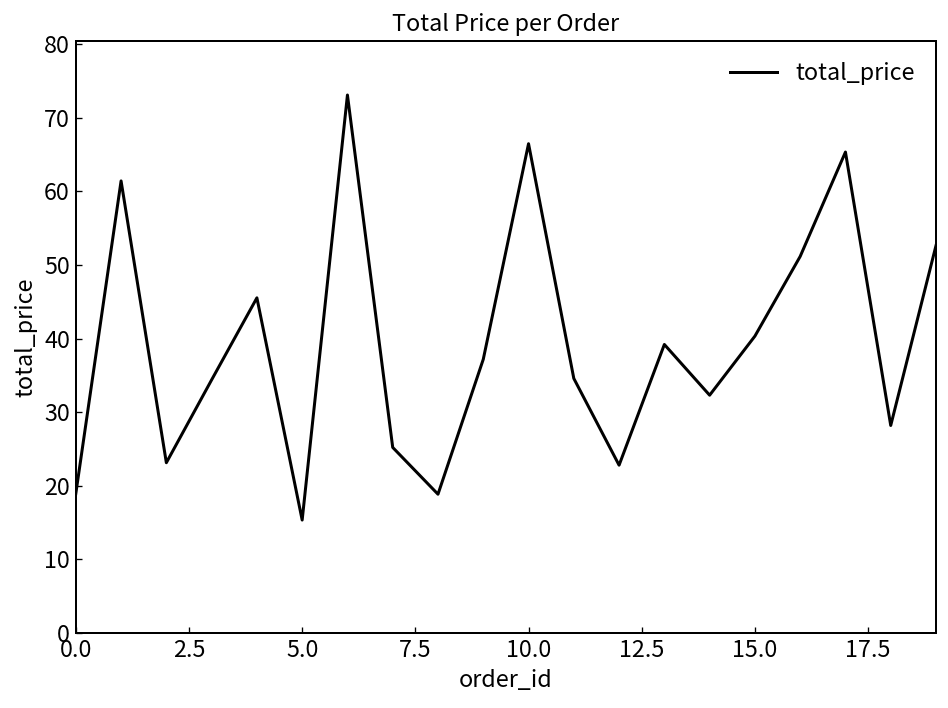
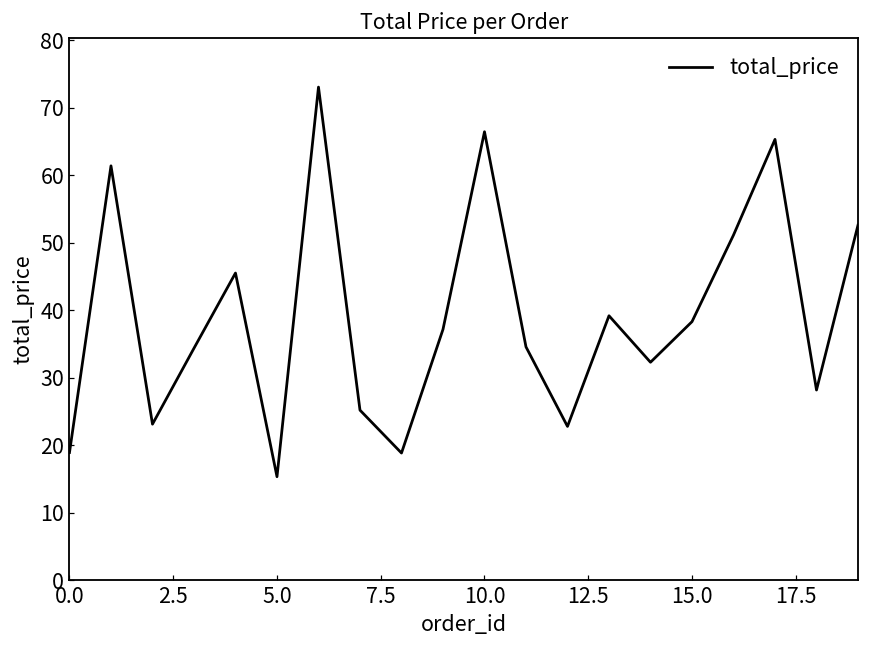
15.0: 40 -> 38
